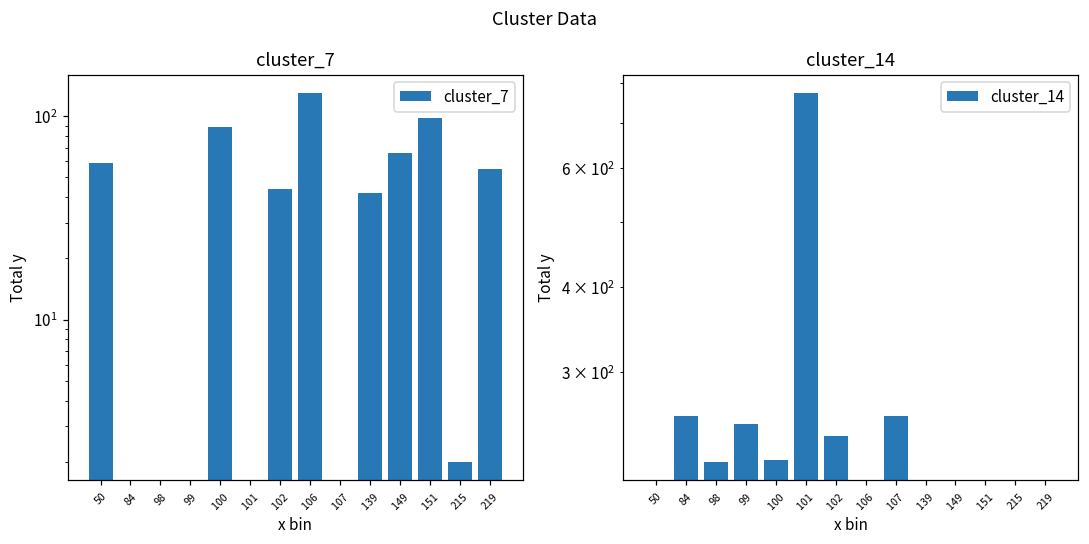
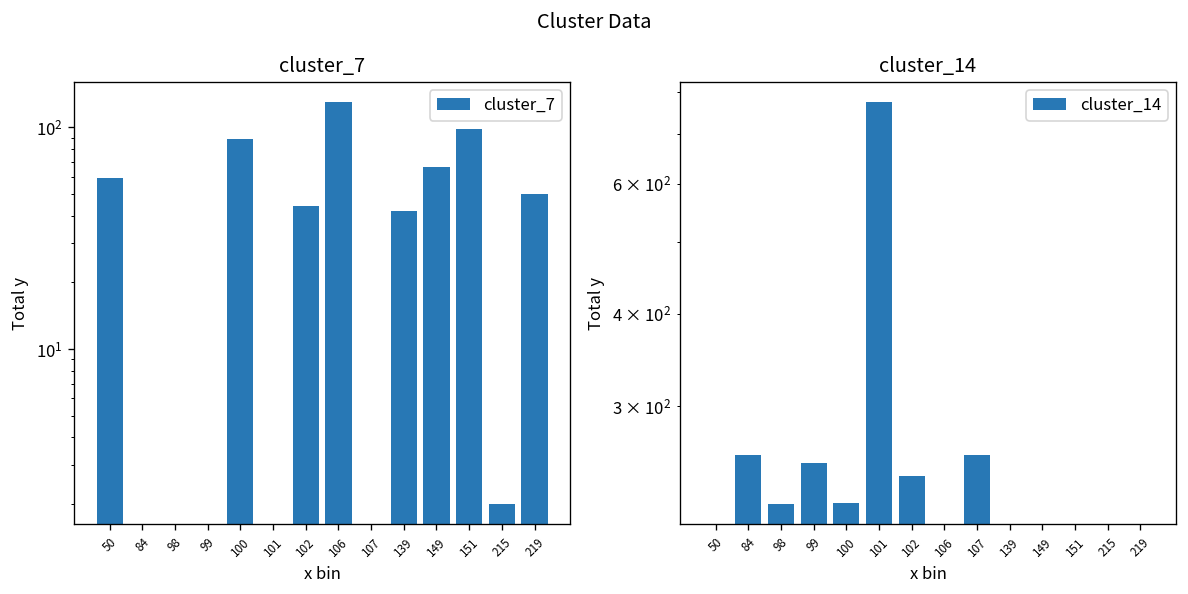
cluster_7, 219: 55 -> 50
